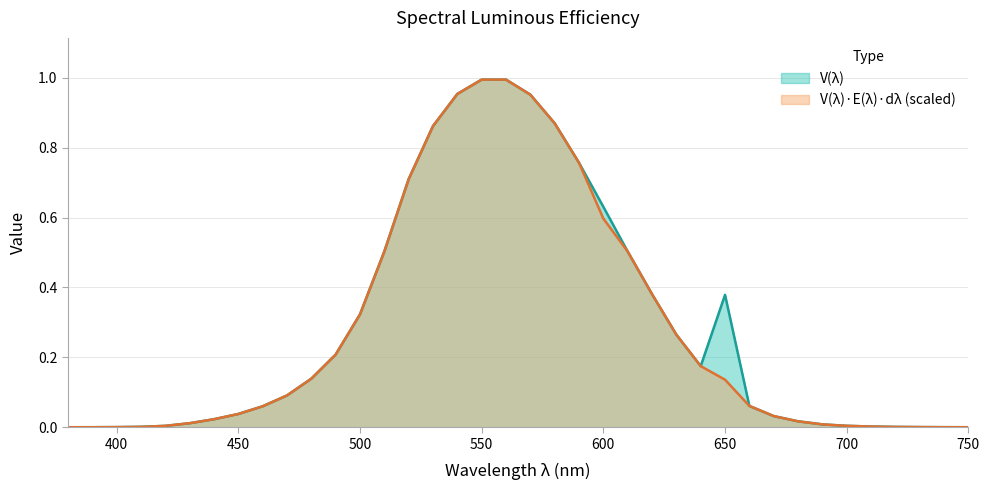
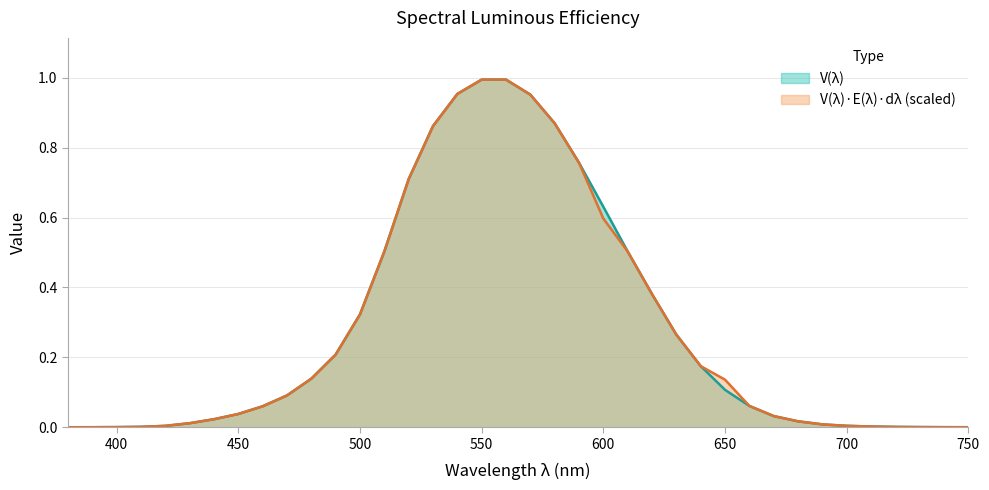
V(λ), 650: 0.38 -> 0.11
